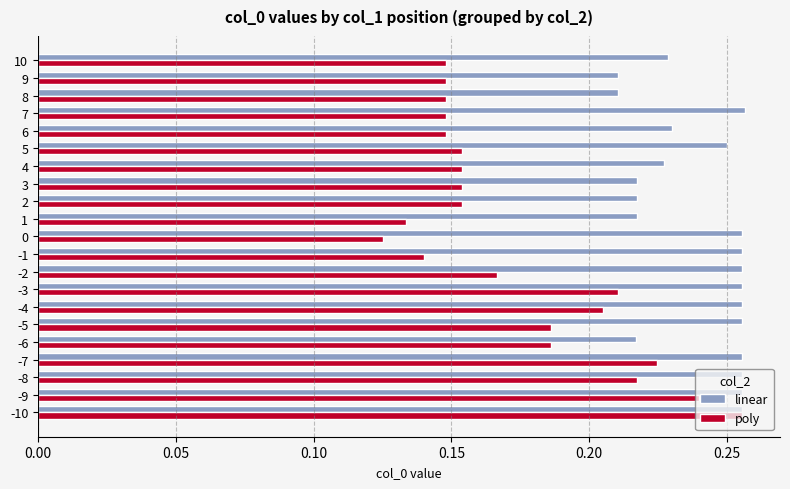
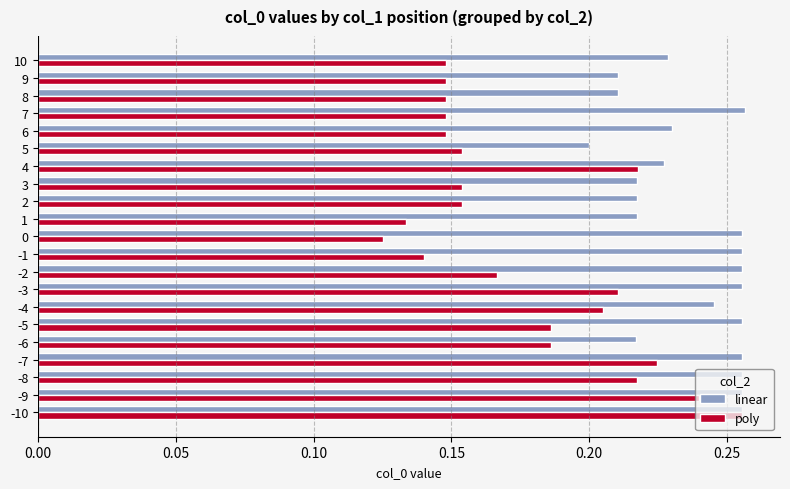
linear, 5: 0.25 -> 0.20
poly, 4: 0.154 -> 0.218
linear, -4: 0.255 -> 0.245
